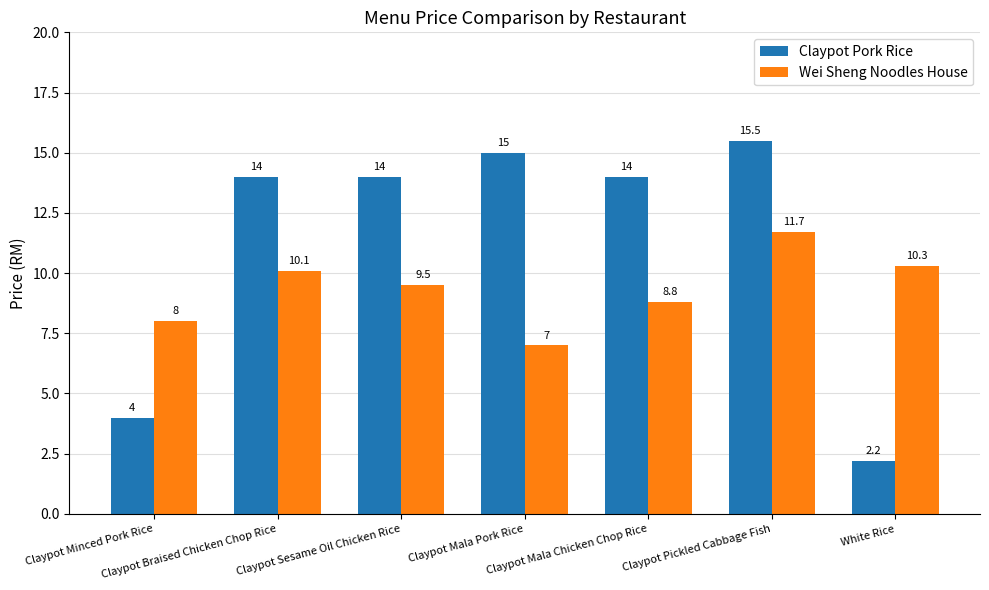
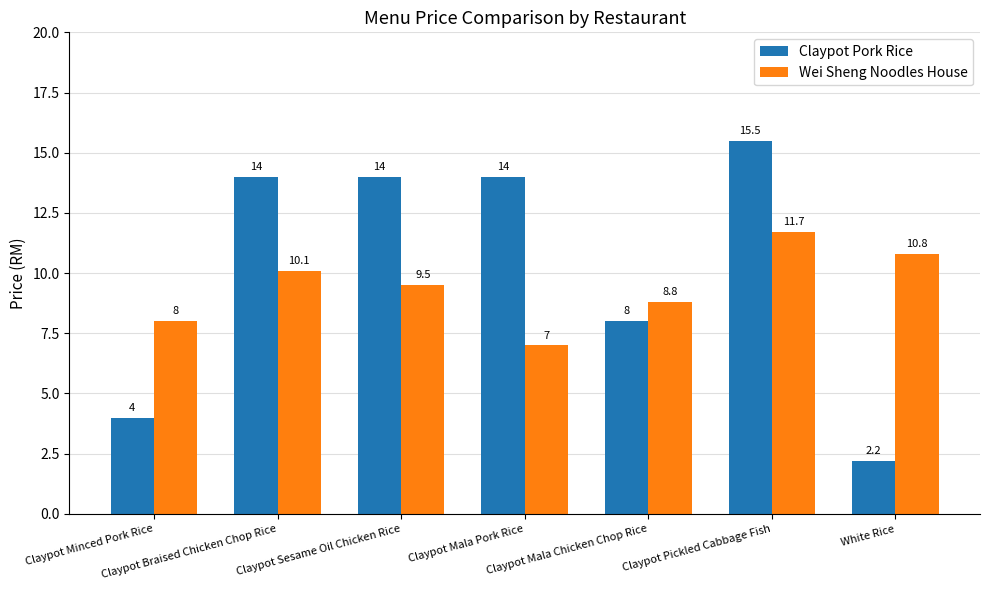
Claypot Pork Rice, Claypot Mala Pork Rice: 15 -> 14
Claypot Pork Rice, Claypot Mala Chicken Chop Rice: 14 -> 8
Wei Sheng Noodles House, White Rice: 10.3 -> 10.8
